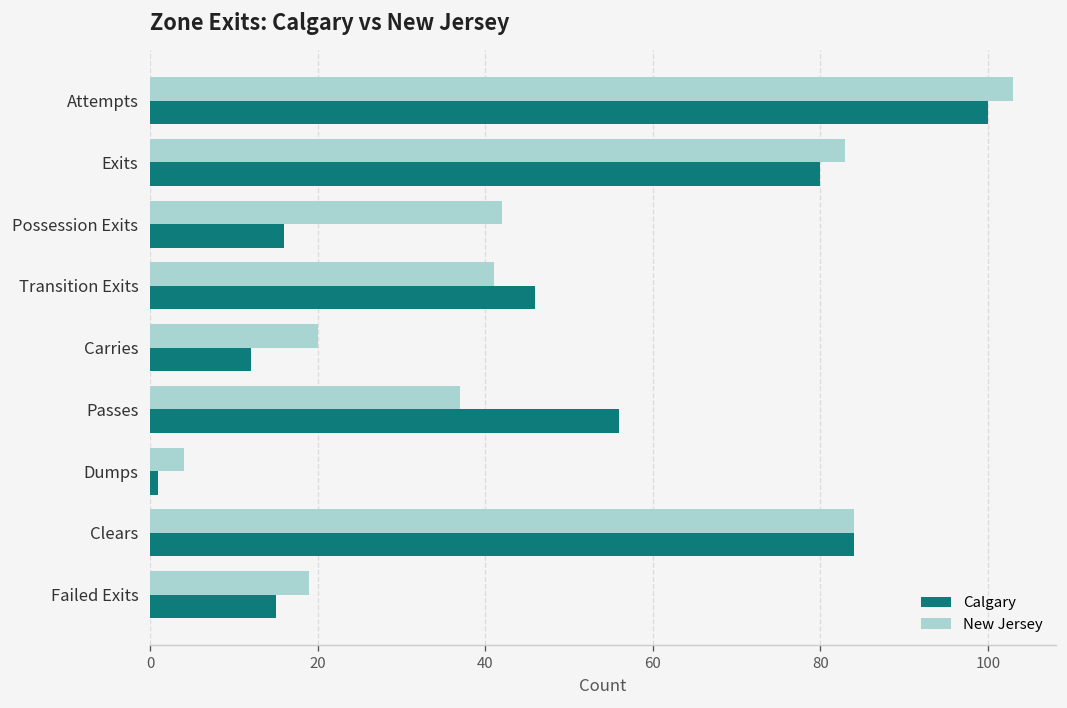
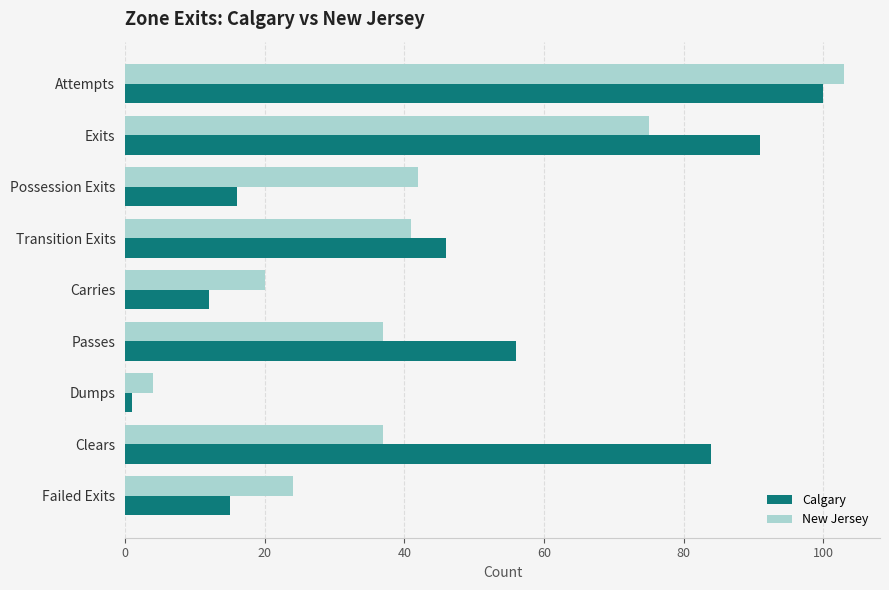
New Jersey, Exits: 83 -> 75
Calgary, Exits: 80 -> 91
New Jersey, Clears: 84 -> 37
New Jersey, Failed Exits: 19 -> 24
